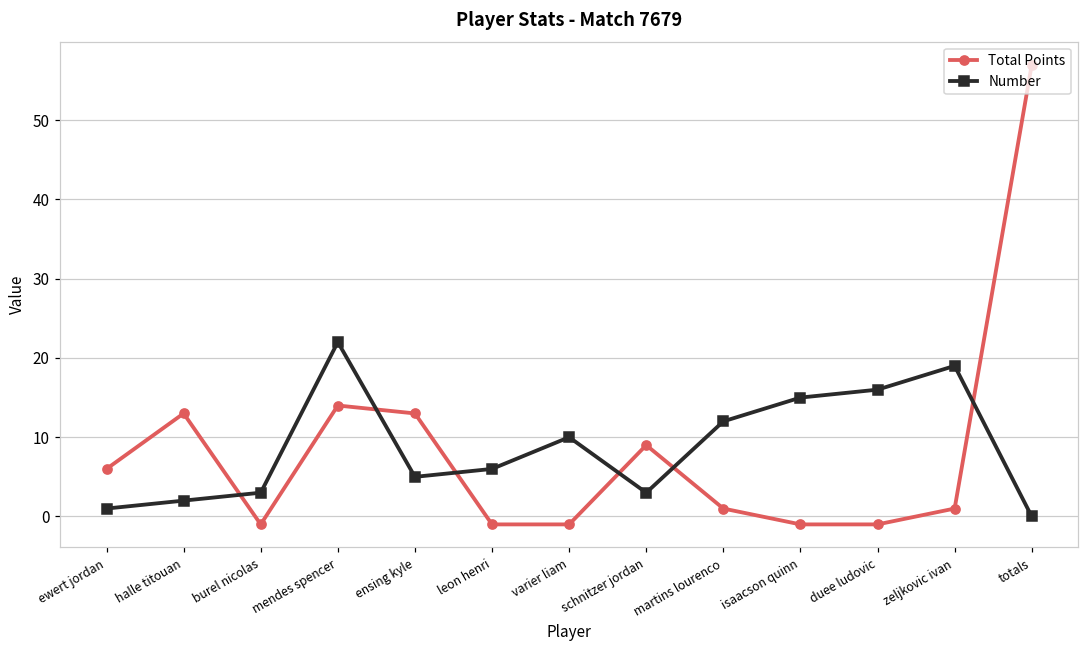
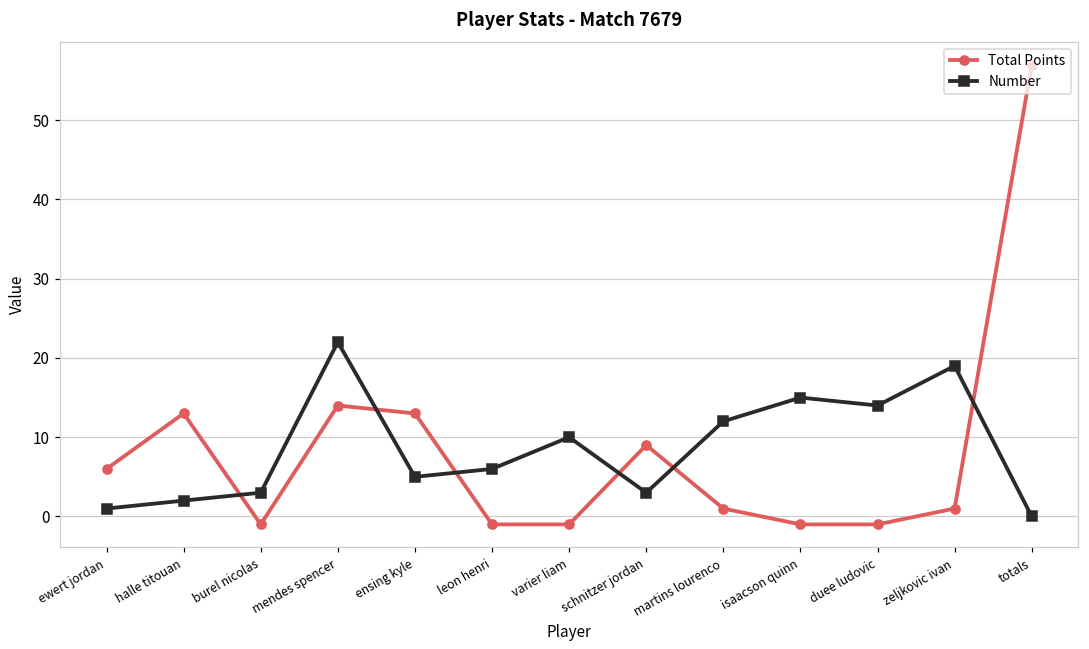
Number, duee ludovic: 16 -> 14
